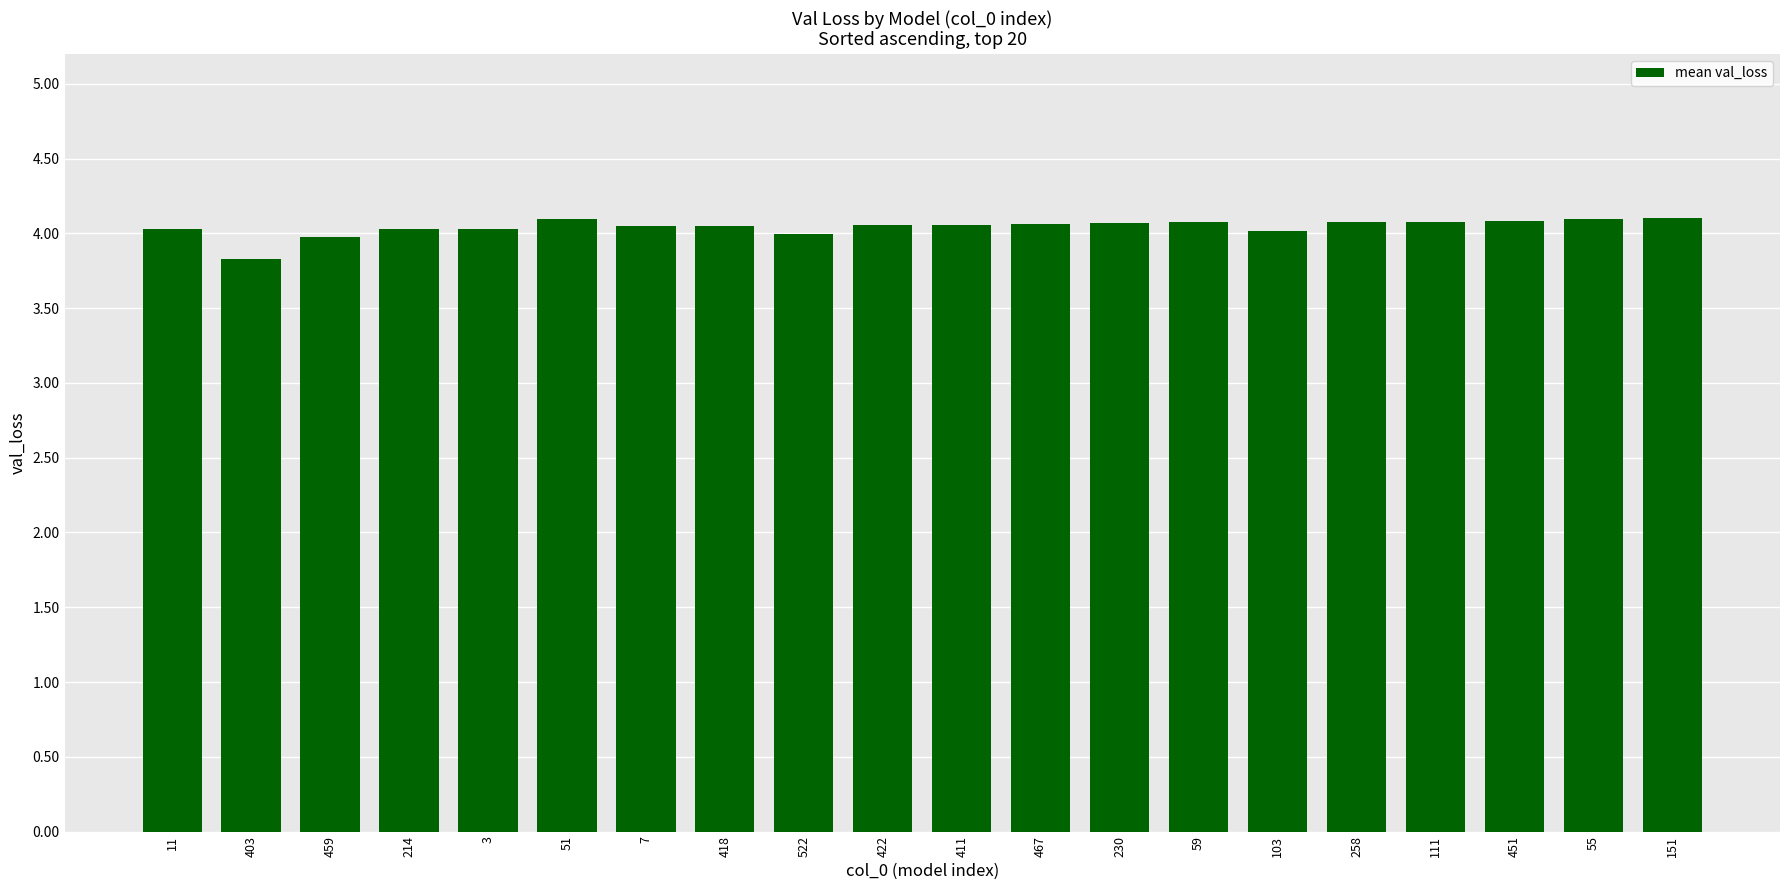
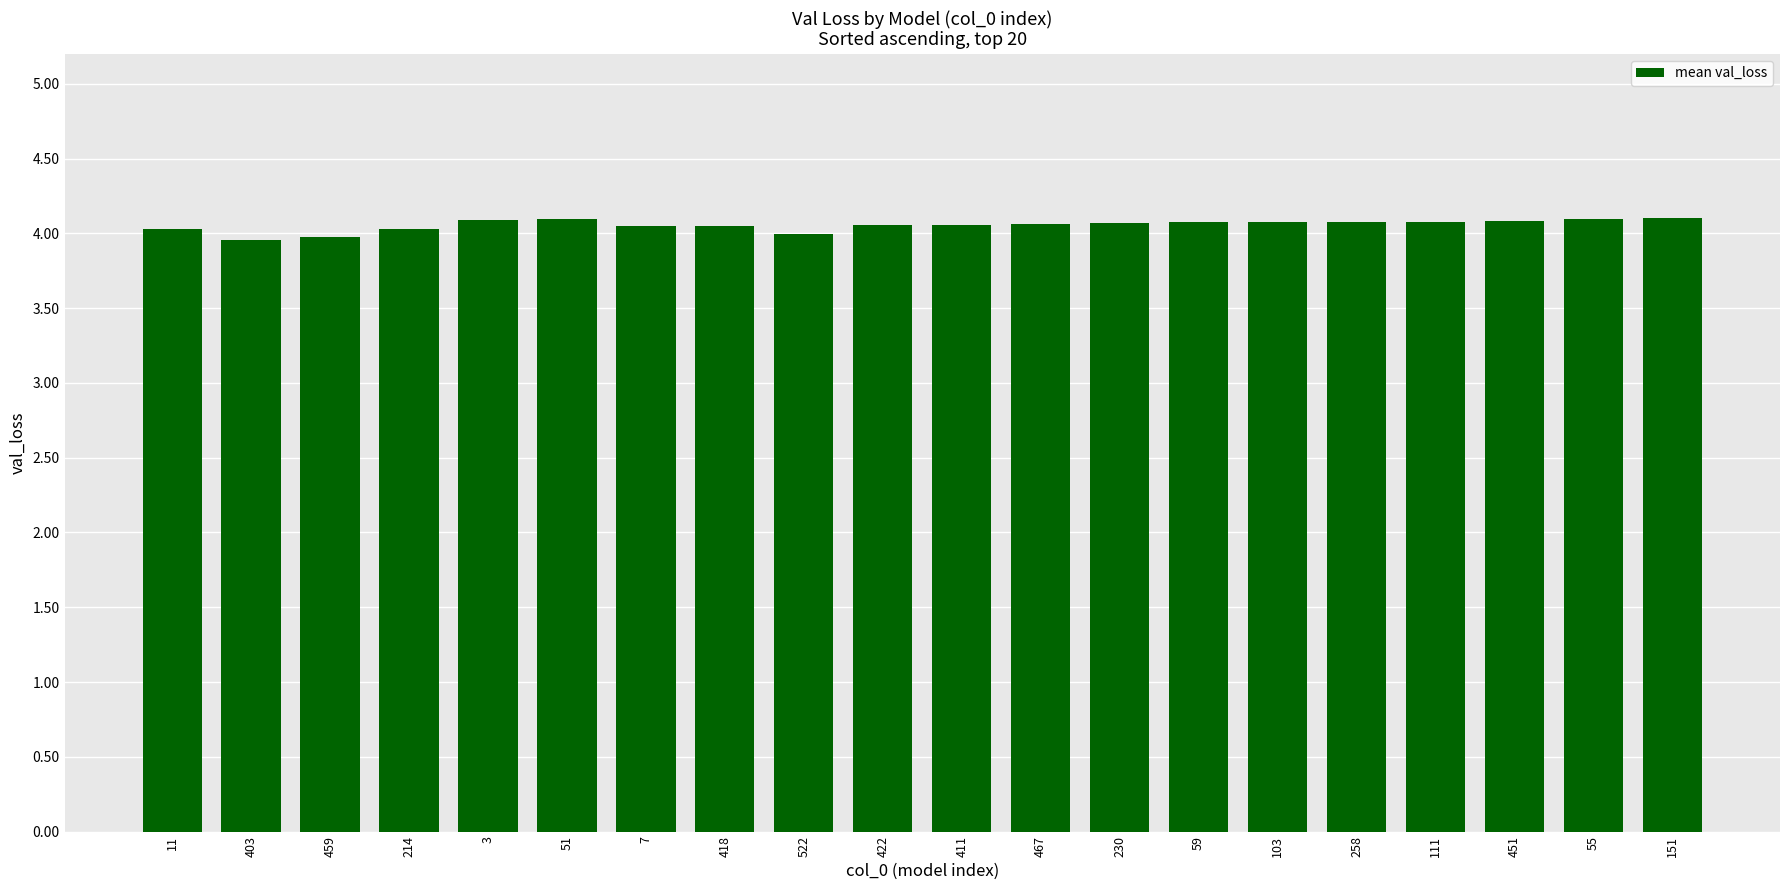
403: 3.83 -> 3.95
3: 4.03 -> 4.09
103: 4.01 -> 4.07
